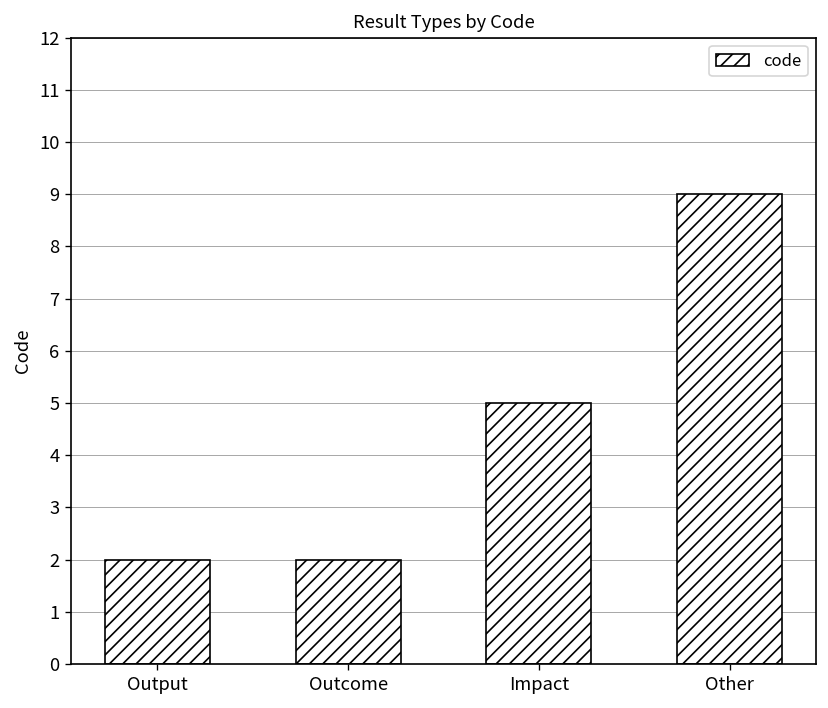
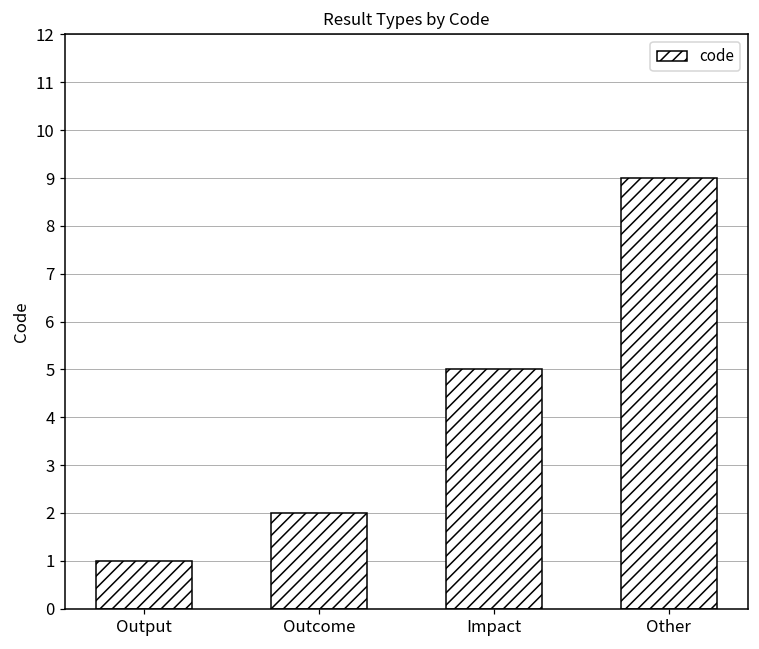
Output: 2 -> 1
